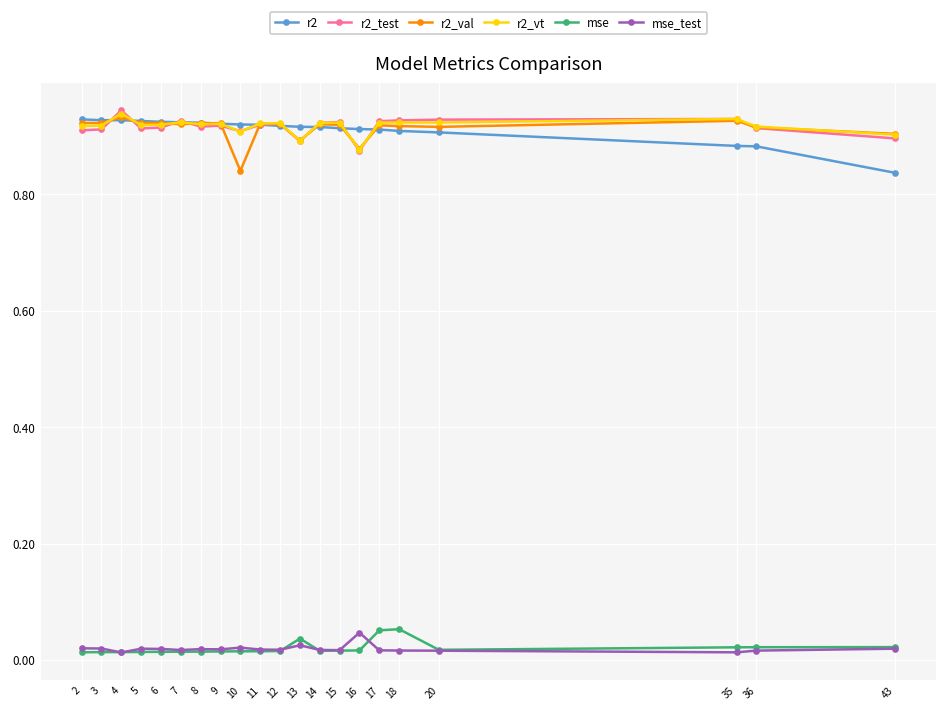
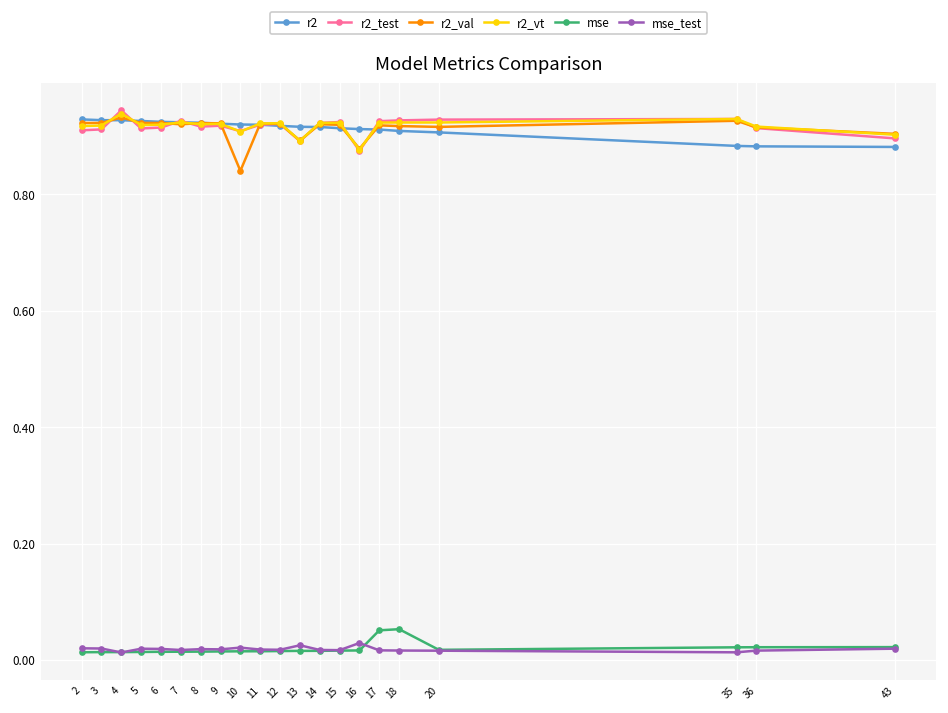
mse, 13: 0.04 -> 0.02
mse_test, 16: 0.05 -> 0.03
r2, 43: 0.84 -> 0.88
